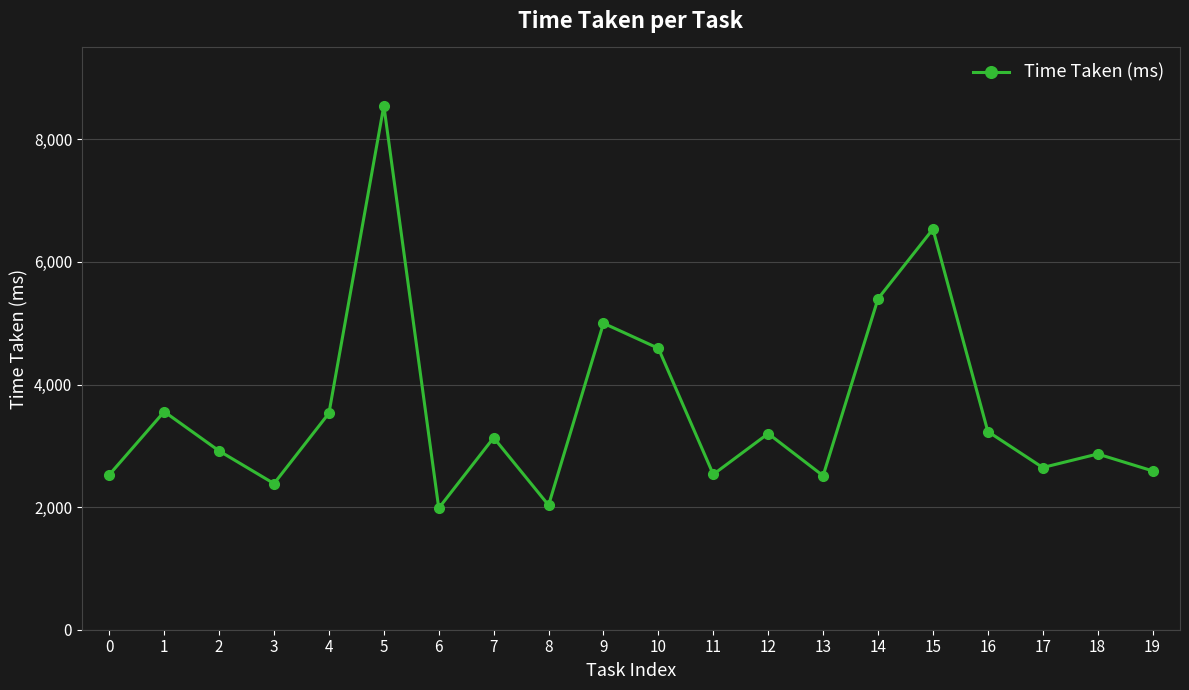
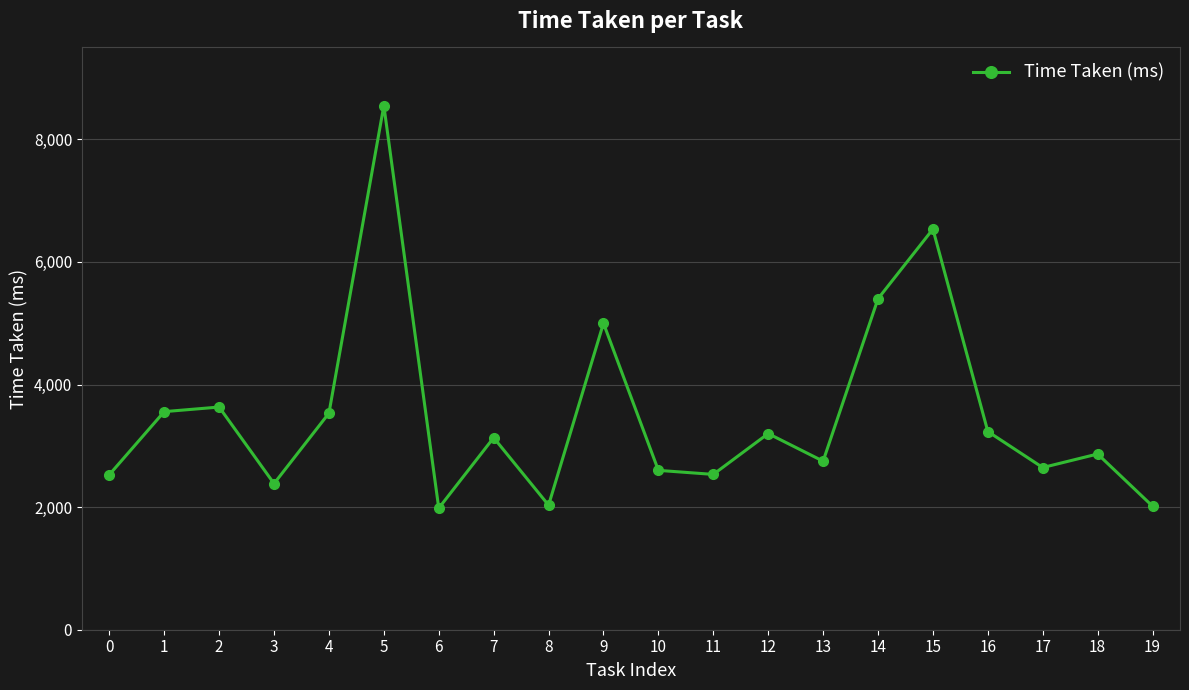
2: 2,900 -> 3,600
10: 4,600 -> 2,600
13: 2,500 -> 2,800
19: 2,600 -> 2,000
